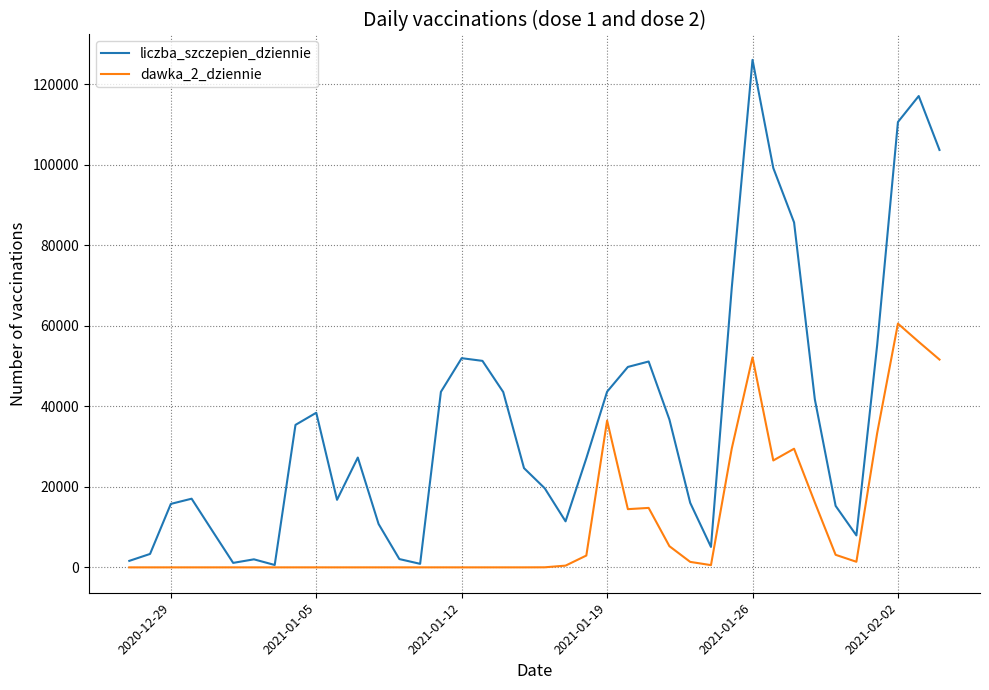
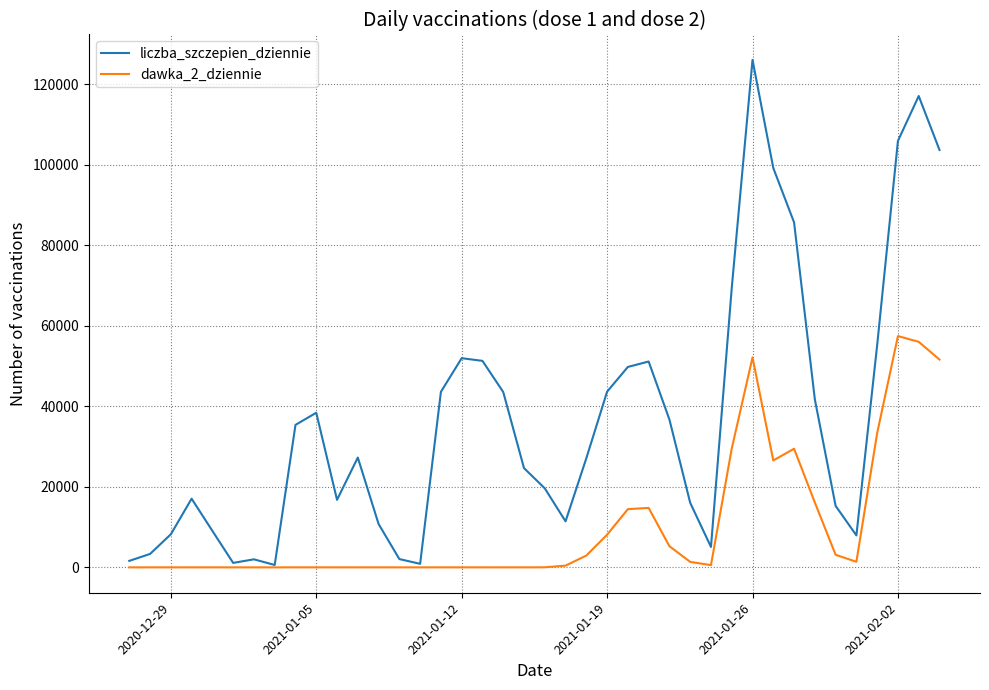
liczba_szczepien_dziennie, 2020-12-29: 16000 -> 8000
dawka_2_dziennie, 2021-01-19: 36000 -> 8000
liczba_szczepien_dziennie, 2021-02-02: 111000 -> 106000
dawka_2_dziennie, 2021-02-02: 61000 -> 57000
